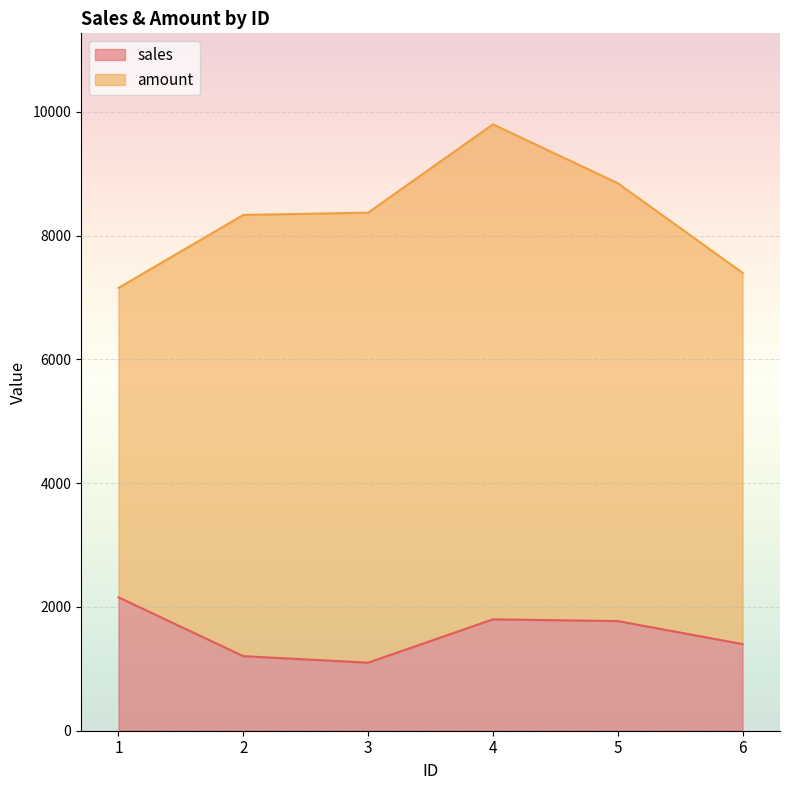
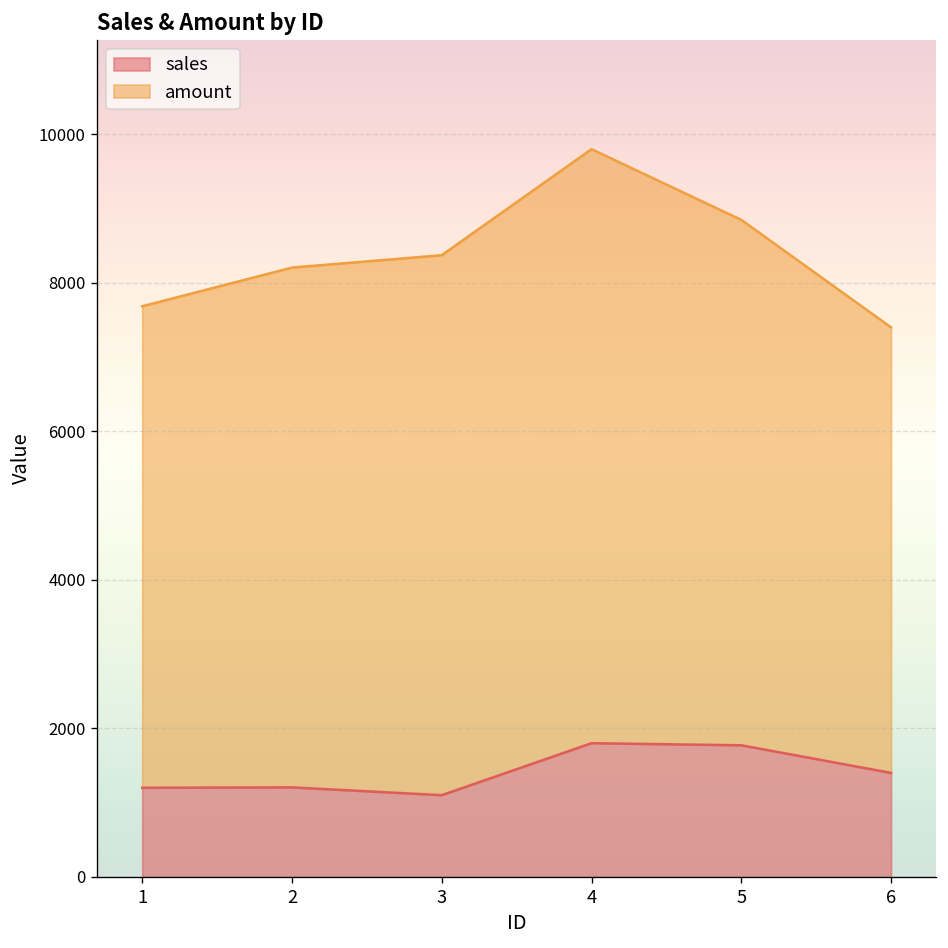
sales, 1: 2200 -> 1200
amount, 1: 5000 -> 6500
amount, 2: 7100 -> 7000
